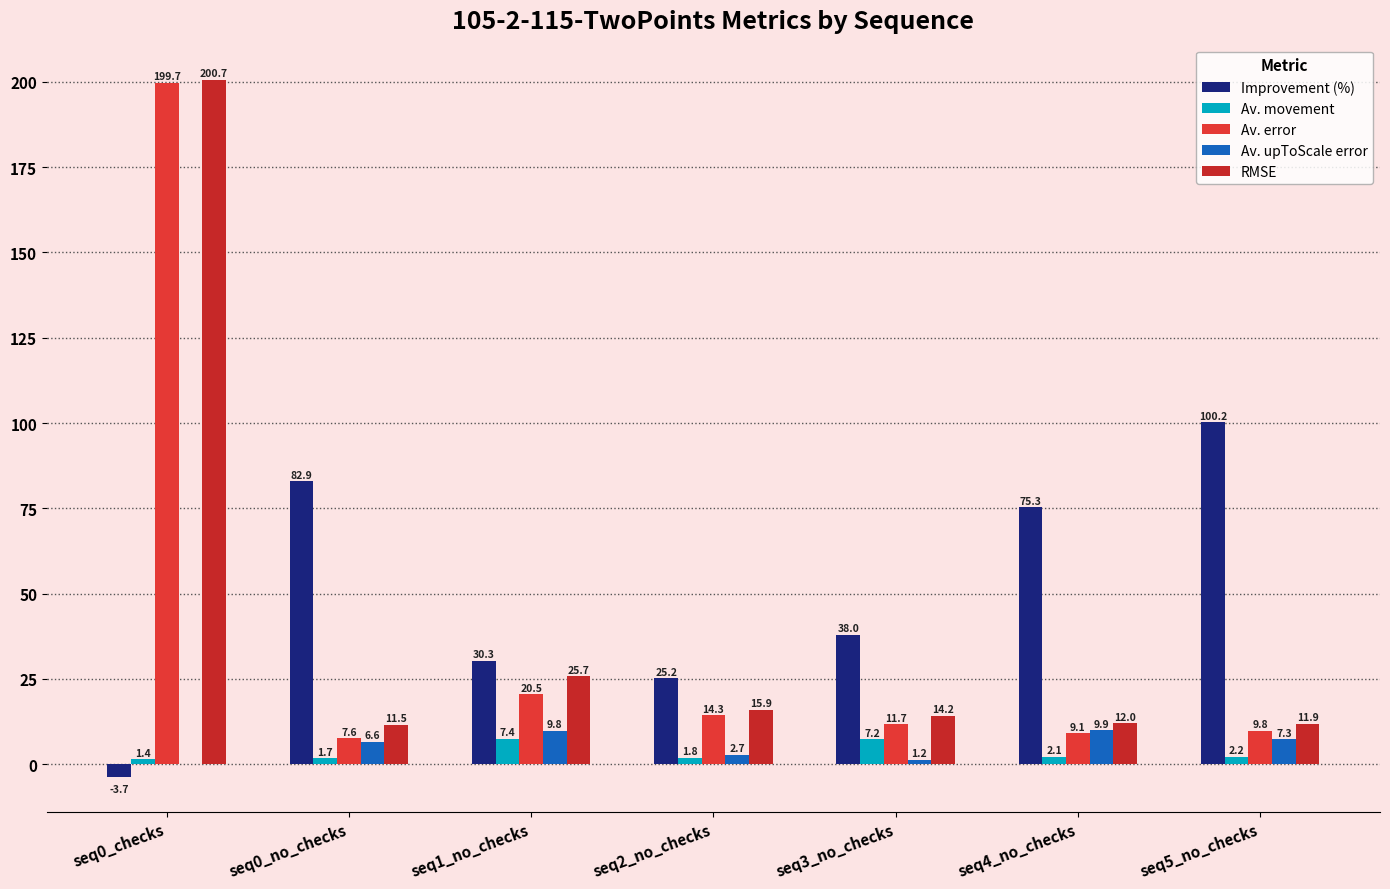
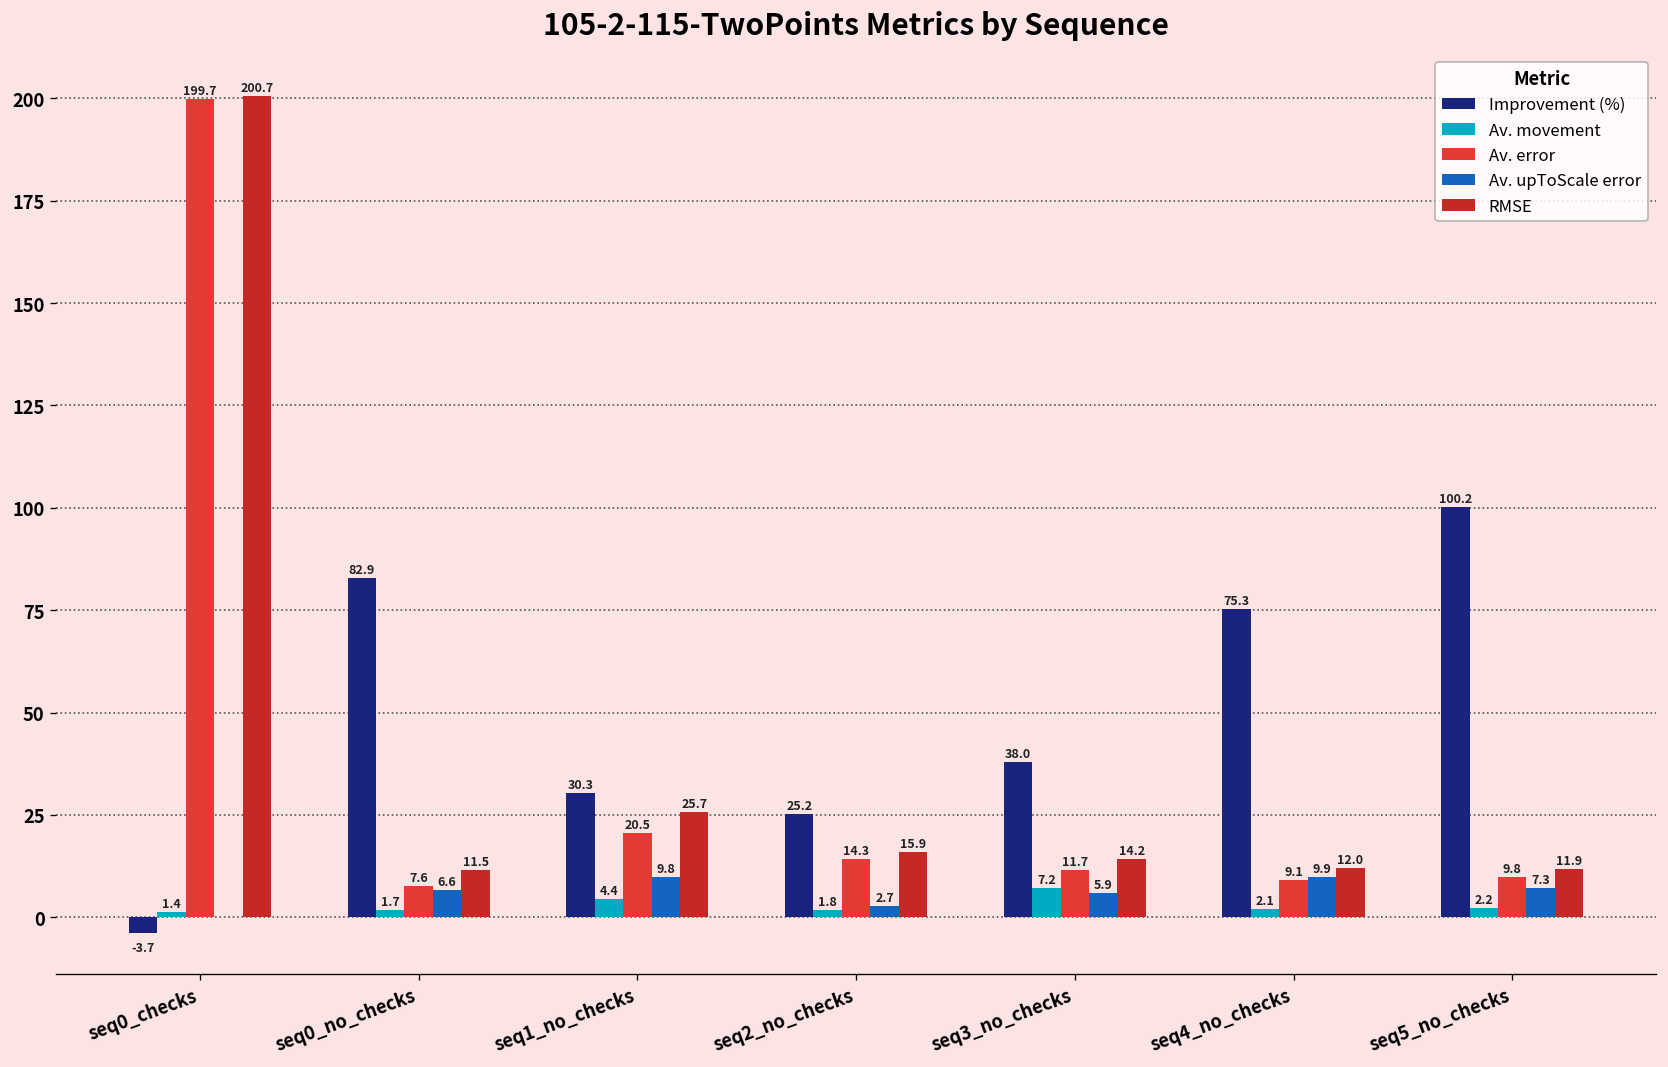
Av. movement, seq1_no_checks: 7.4 -> 4.4
Av. upToScale error, seq3_no_checks: 1.2 -> 5.9
